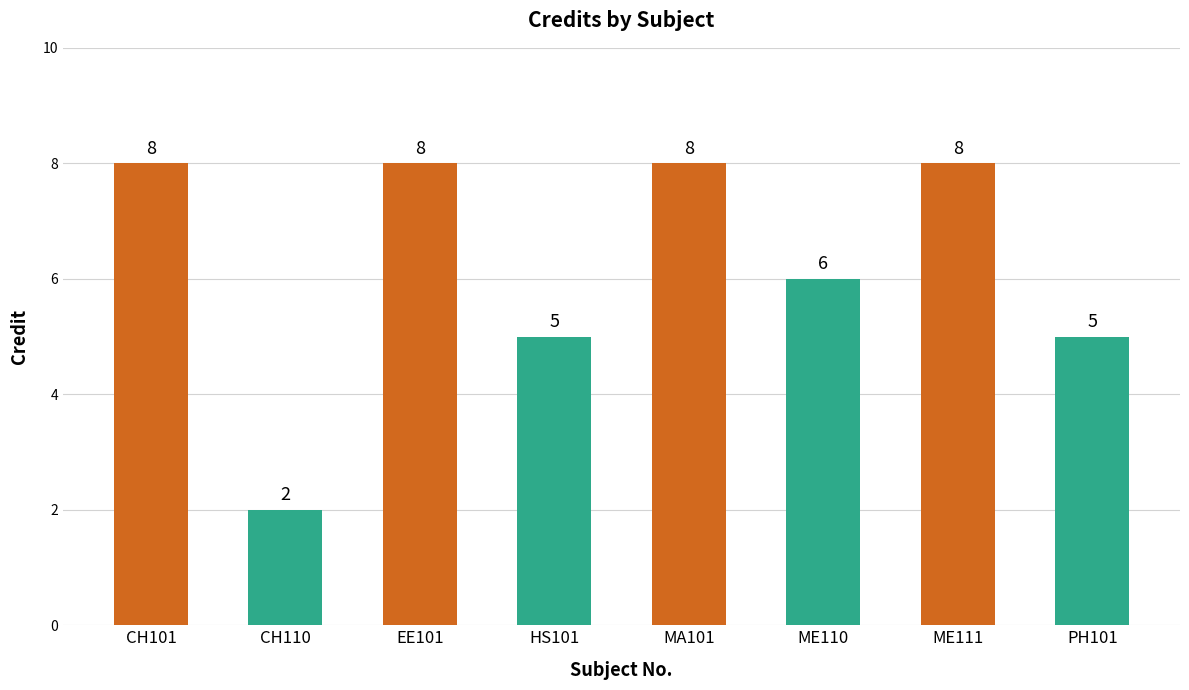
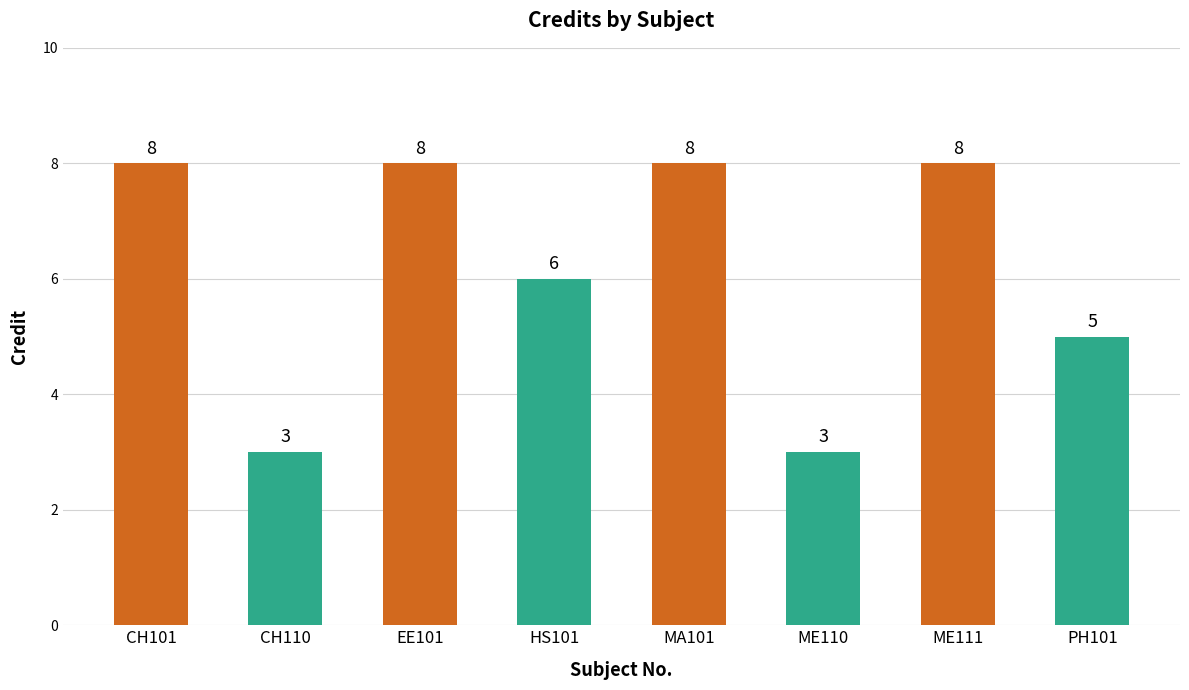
CH110: 2 -> 3
HS101: 5 -> 6
ME110: 6 -> 3
